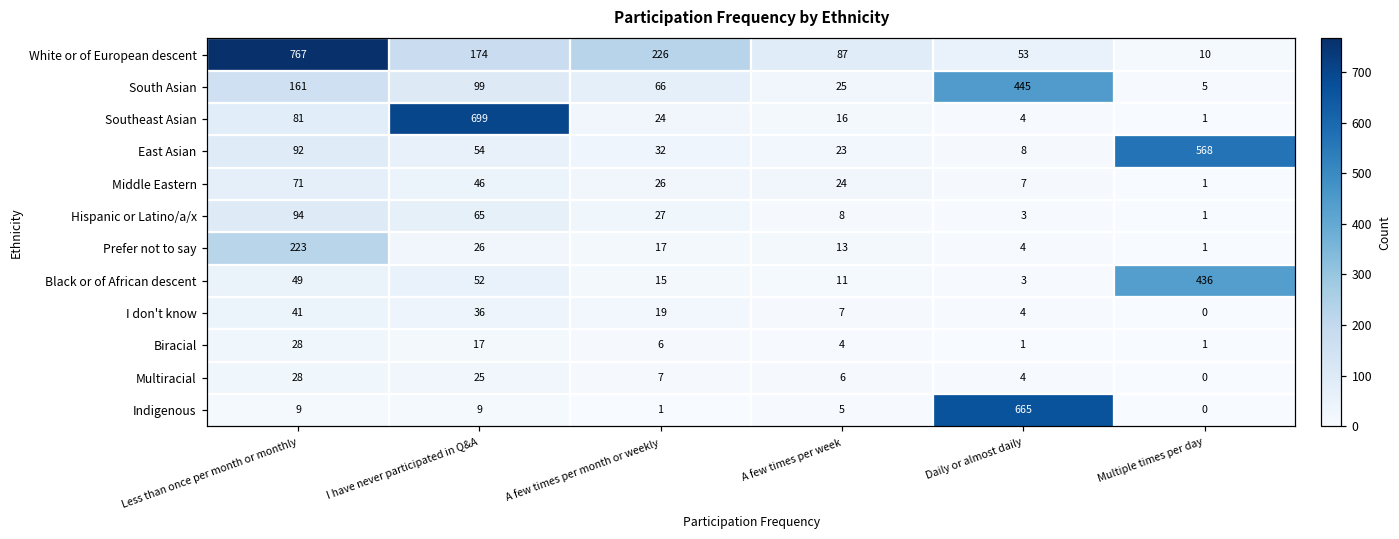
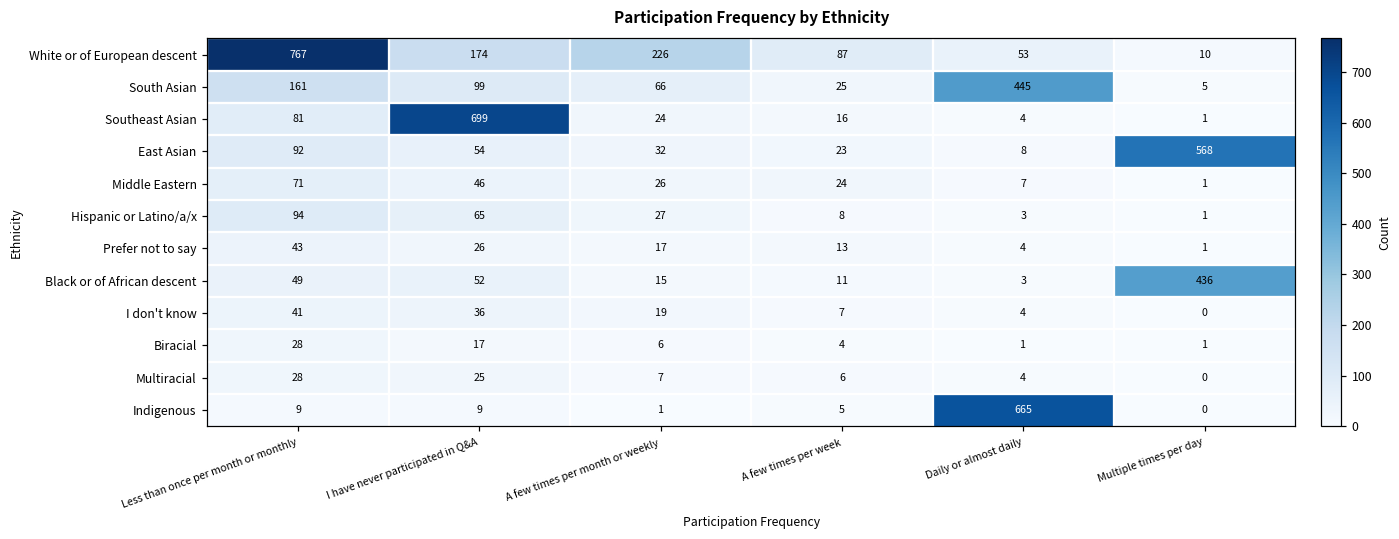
Prefer not to say, Less than once per month or monthly: 223 -> 43
